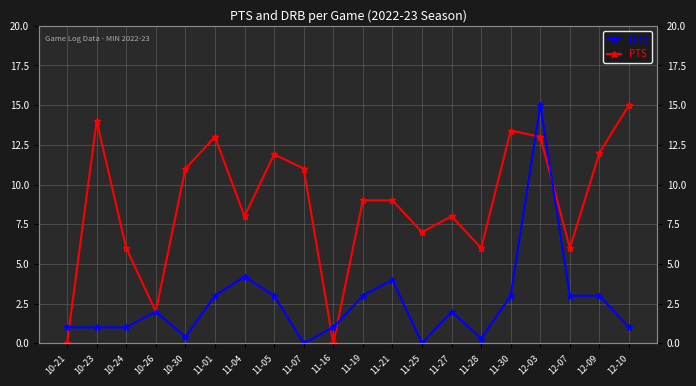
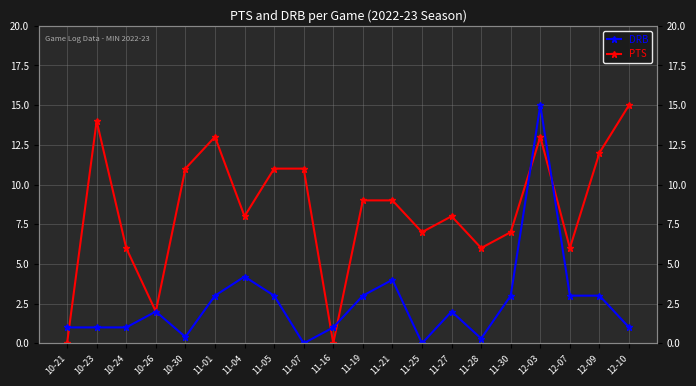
PTS, 11-05: 11.9 -> 11.0
PTS, 11-30: 13.4 -> 7.0
